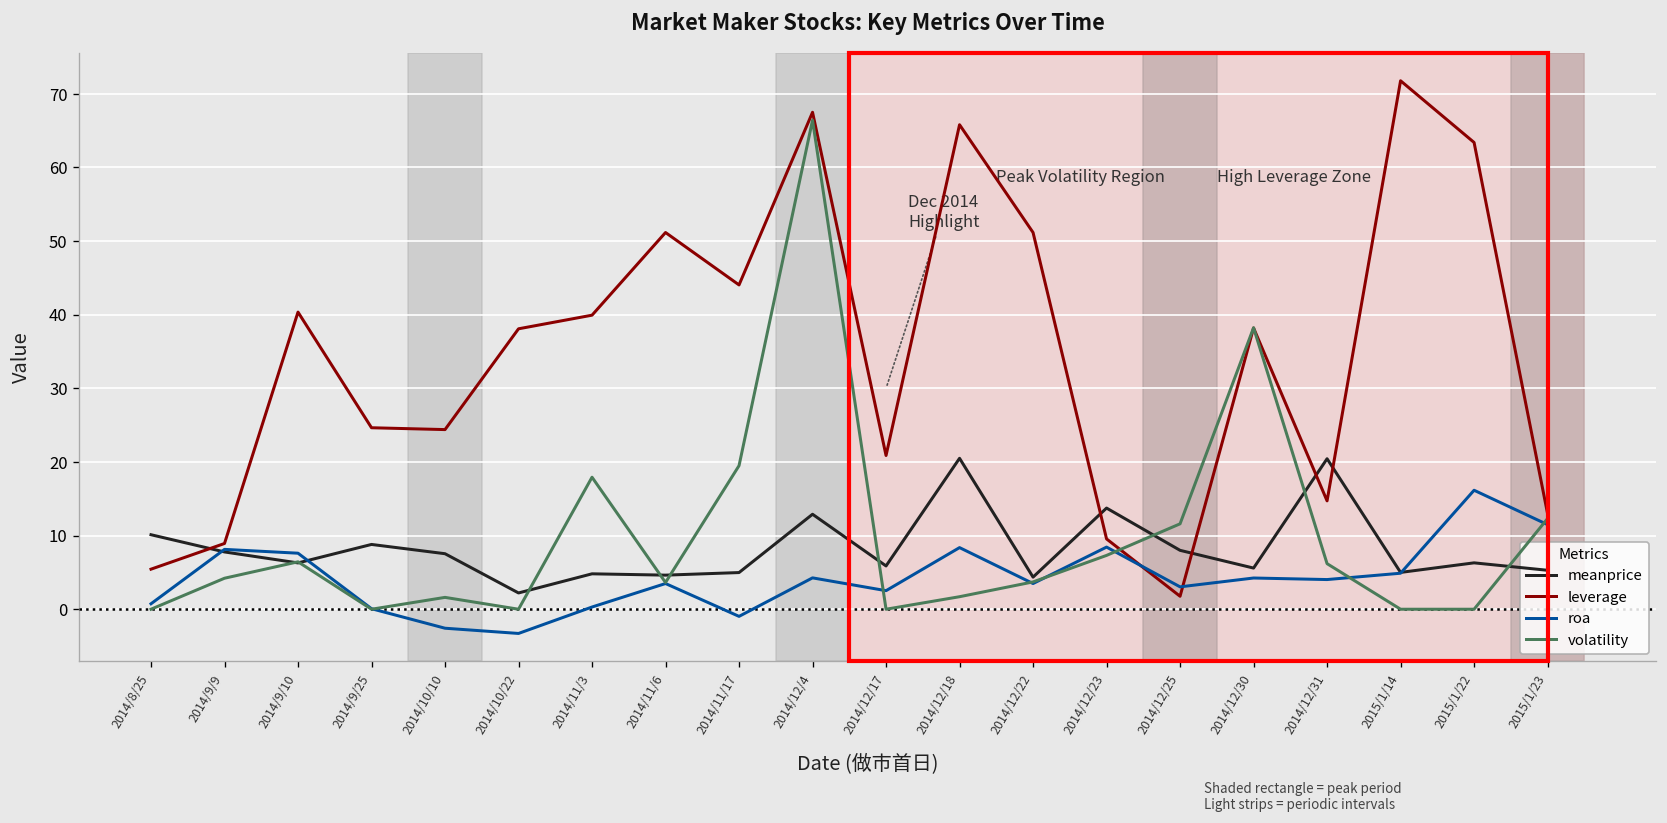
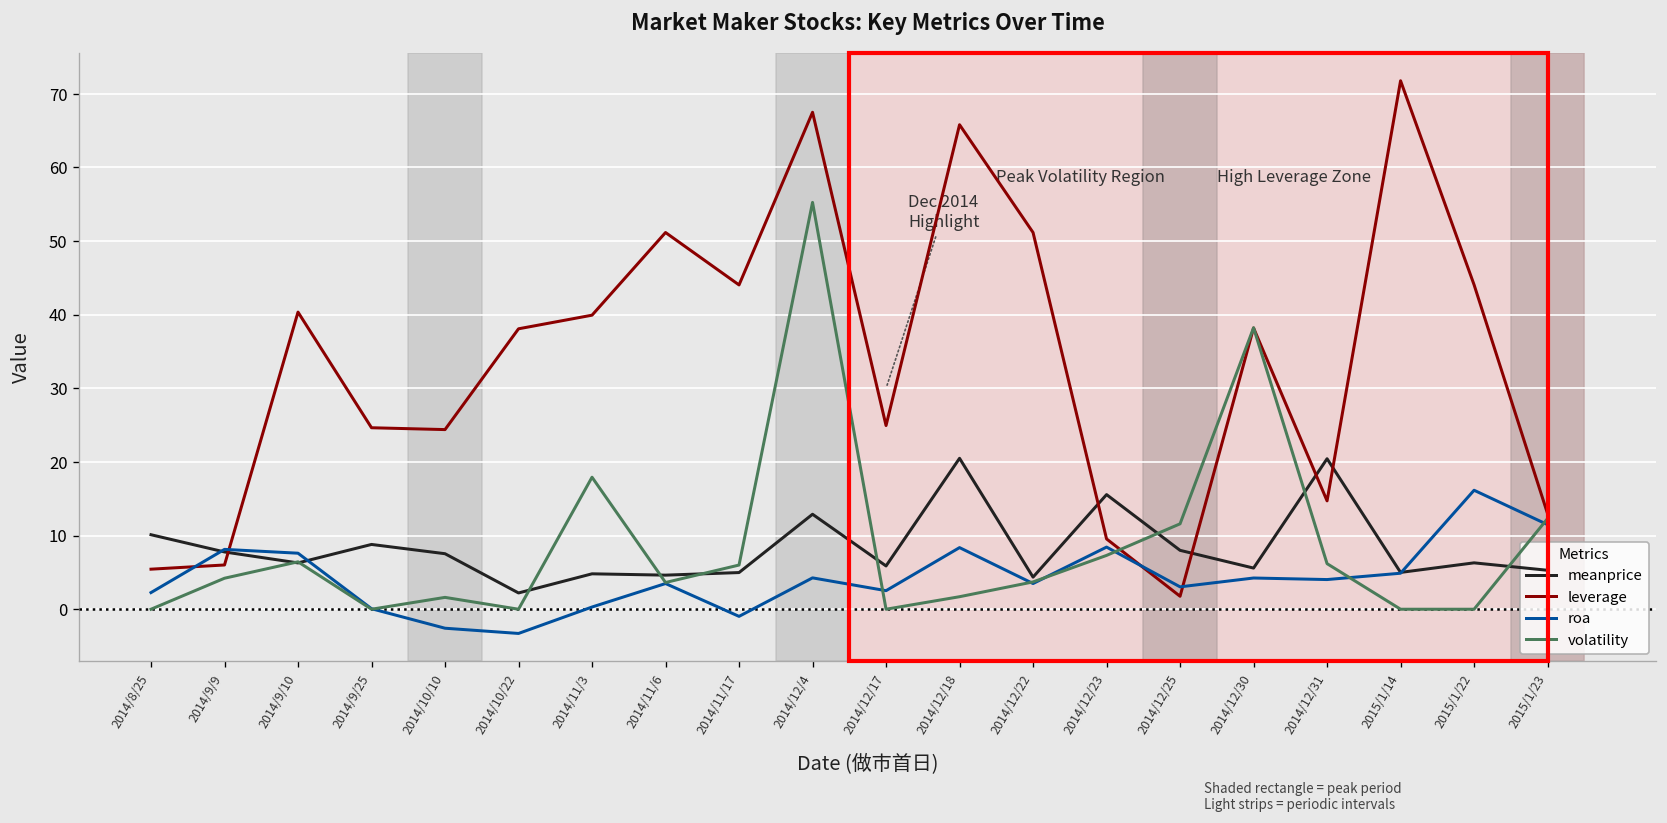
roa, 2014/8/25: 1 -> 2
leverage, 2014/9/9: 9 -> 6
volatility, 2014/11/17: 20 -> 6
volatility, 2014/12/4: 66 -> 55
leverage, 2014/12/17: 21 -> 25
meanprice, 2014/12/23: 14 -> 16
leverage, 2015/1/22: 63 -> 44
